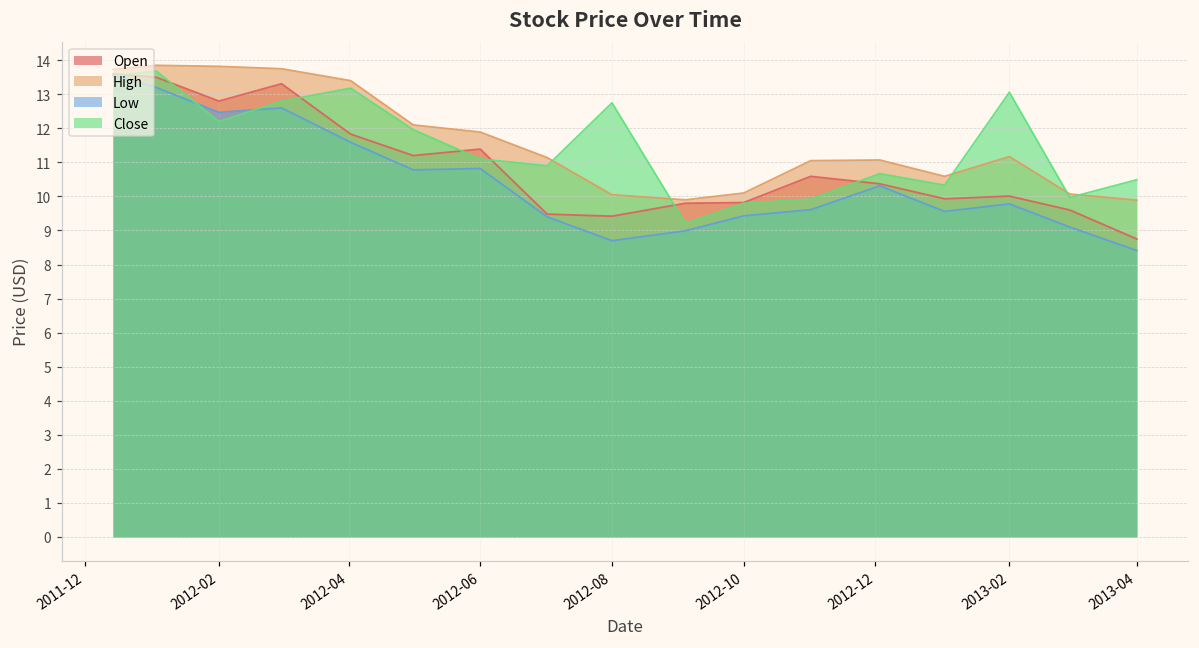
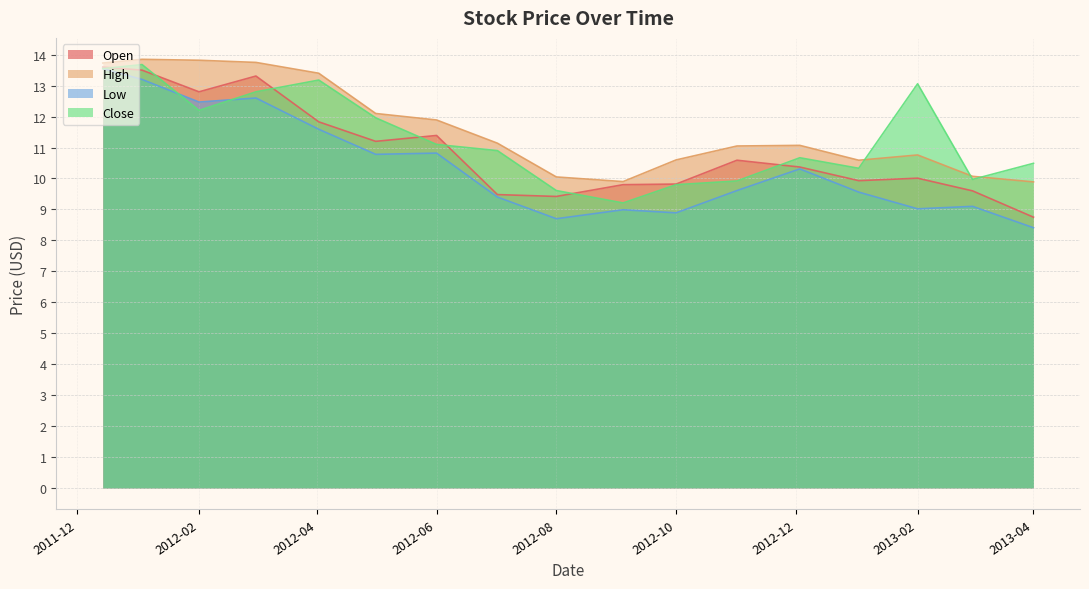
Close, 2012-08: 12.8 -> 9.6
High, 2012-10: 10.1 -> 10.6
Low, 2012-10: 9.4 -> 8.9
High, 2013-02: 11.2 -> 10.8
Low, 2013-02: 9.8 -> 9.0
